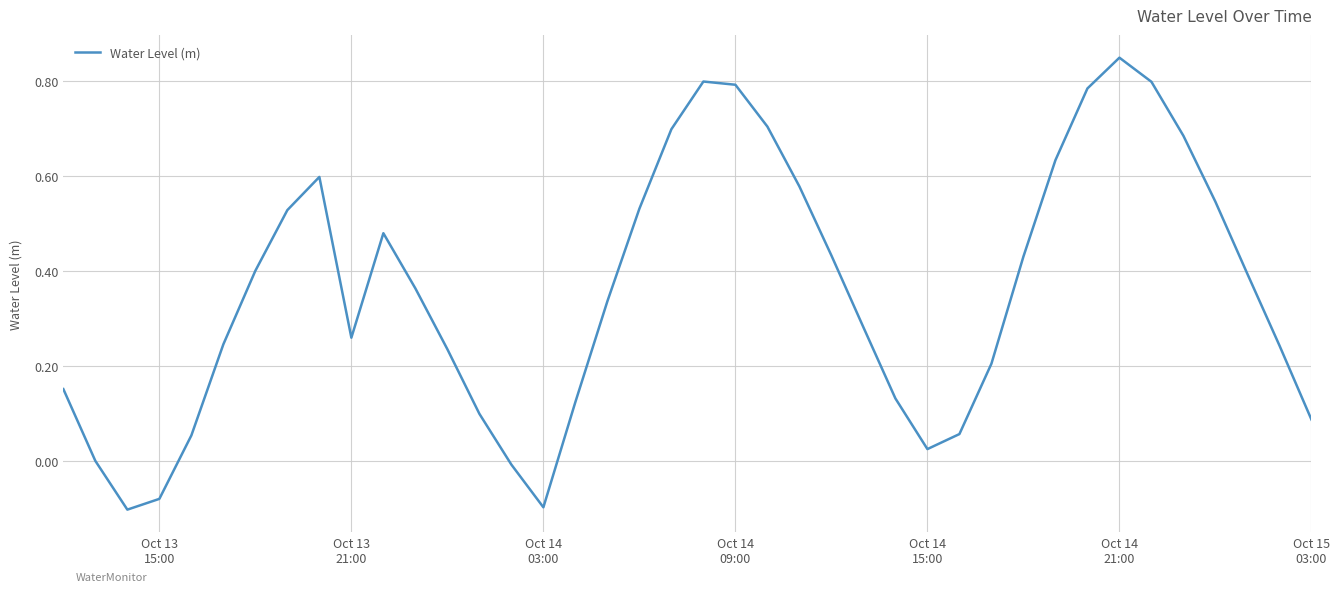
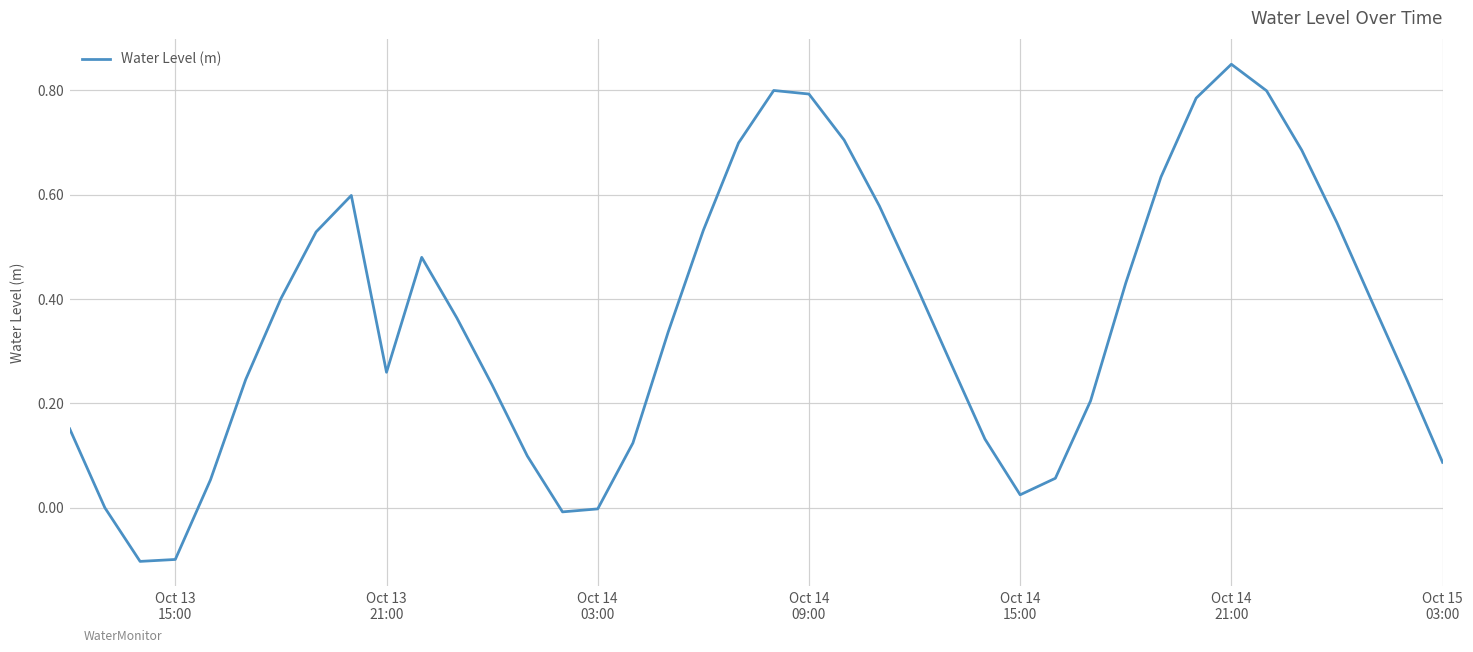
Oct 13 15:00: -0.08 -> -0.10
Oct 14 03:00: -0.10 -> 0.00
